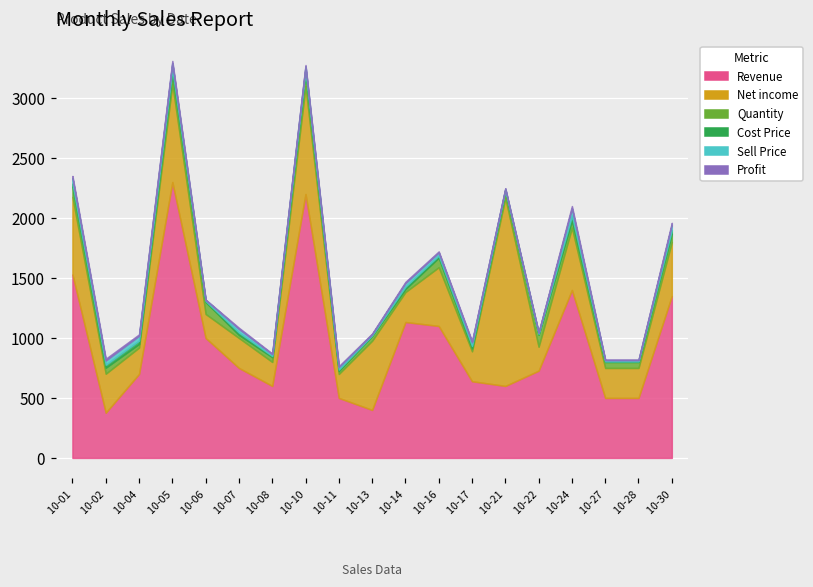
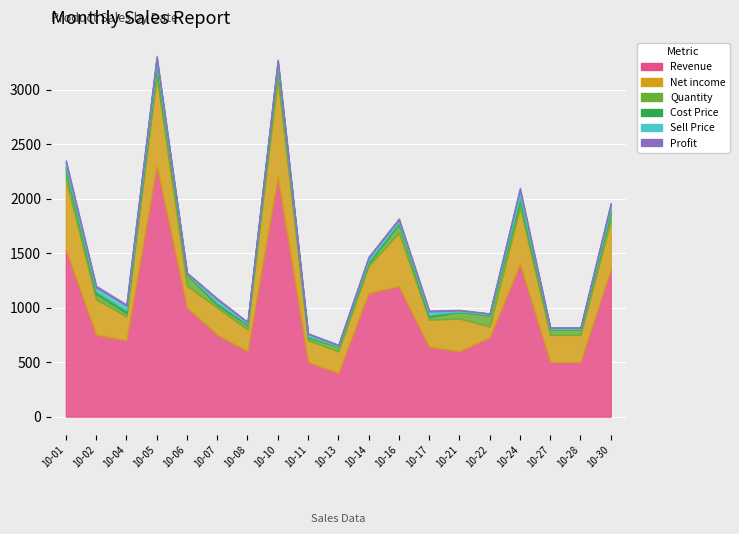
Revenue, 10-02: 380 -> 750
Net income, 10-13: 580 -> 200
Revenue, 10-16: 1100 -> 1200
Net income, 10-21: 1570 -> 300
Net income, 10-22: 200 -> 100
